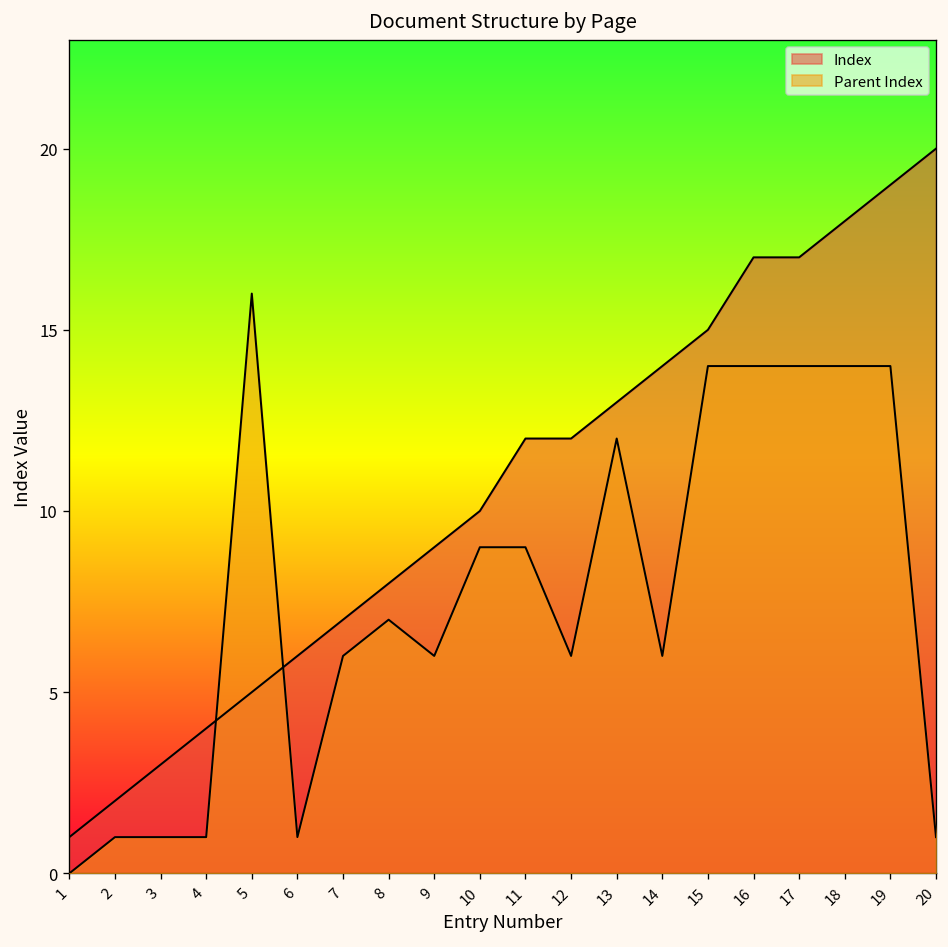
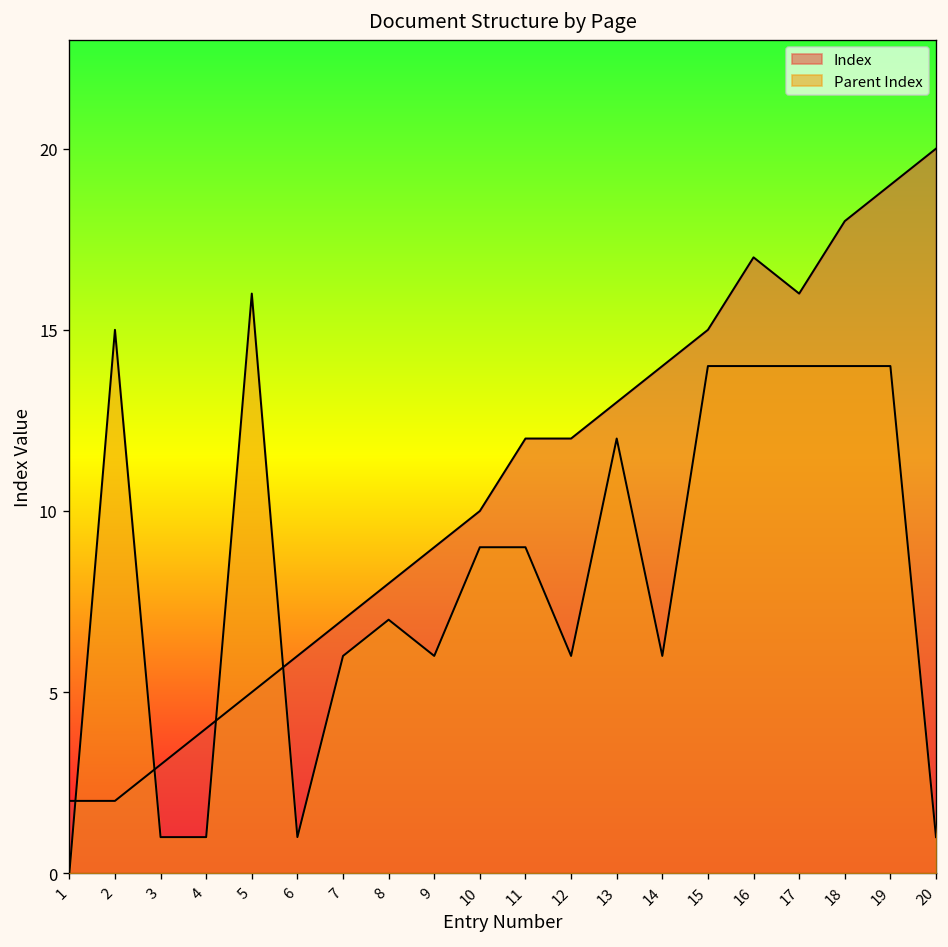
Index, 1: 1 -> 2
Parent Index, 2: 1 -> 15
Index, 17: 17 -> 16
